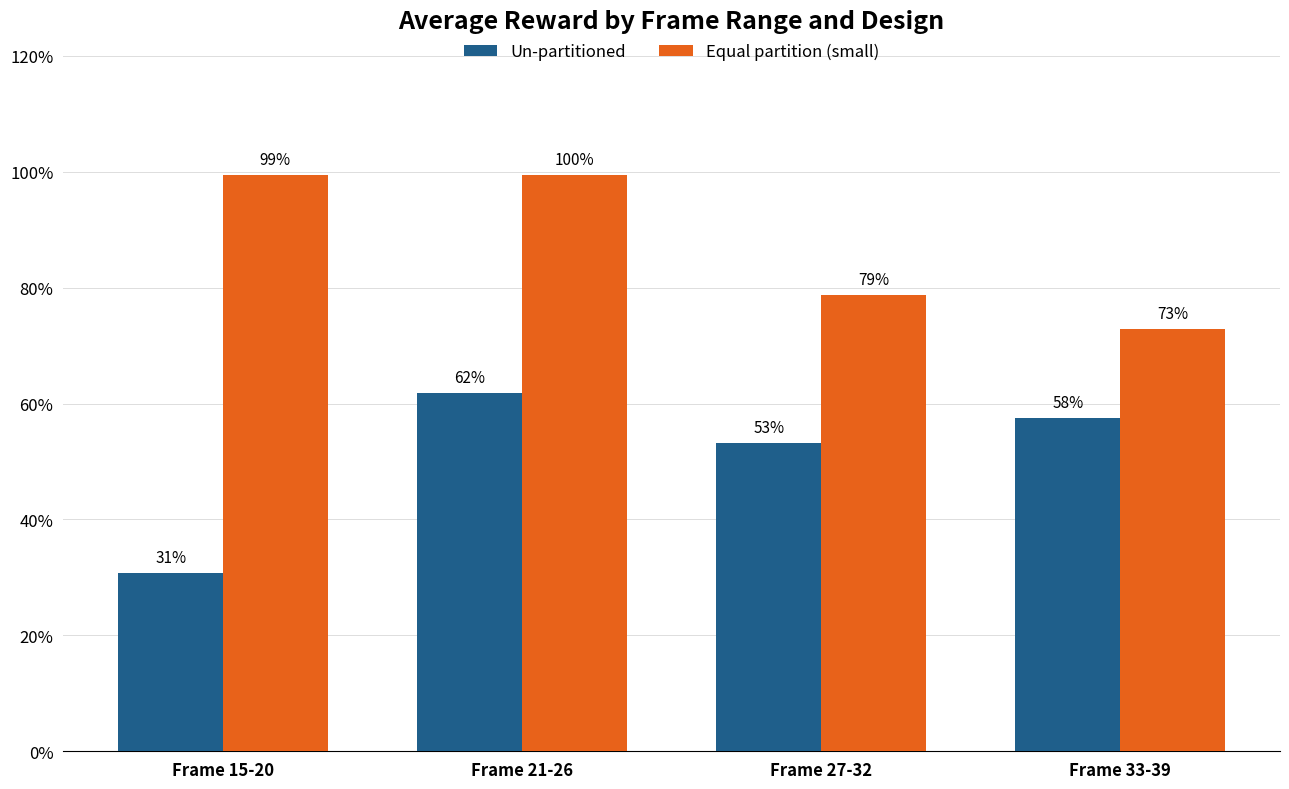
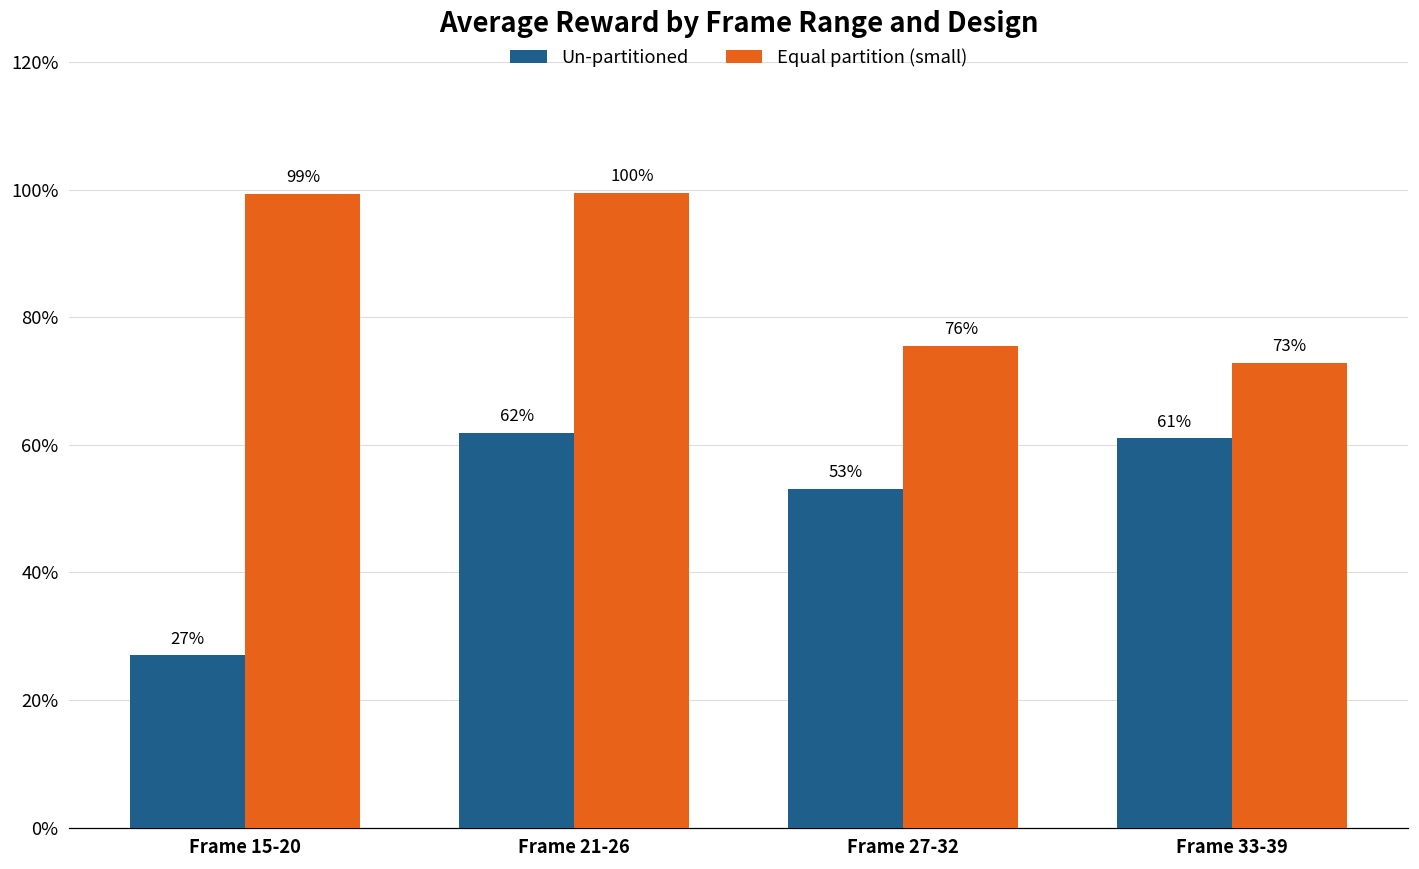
Un-partitioned, Frame 15-20: 31% -> 27%
Equal partition (small), Frame 27-32: 79% -> 76%
Un-partitioned, Frame 33-39: 58% -> 61%
